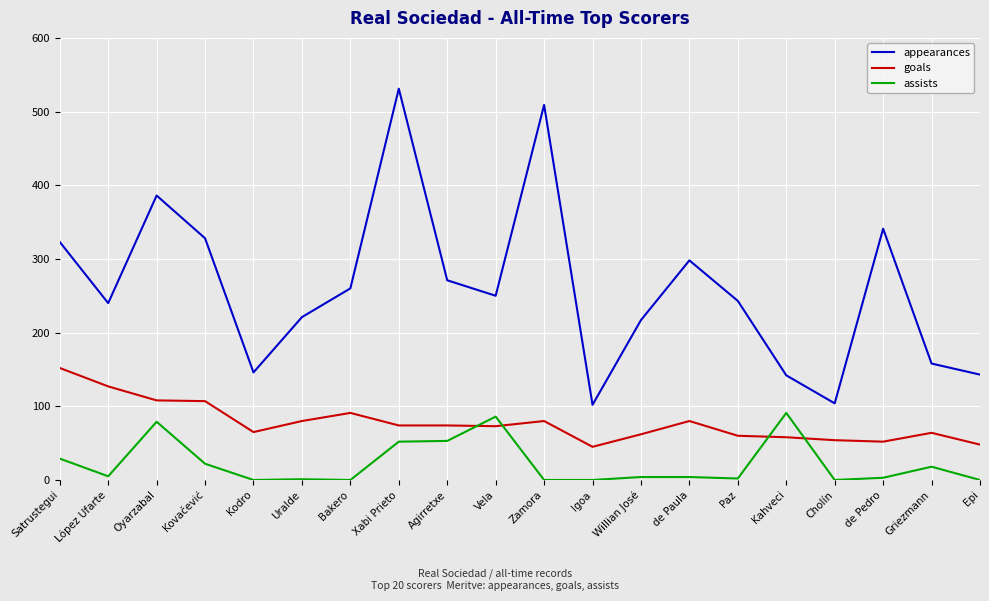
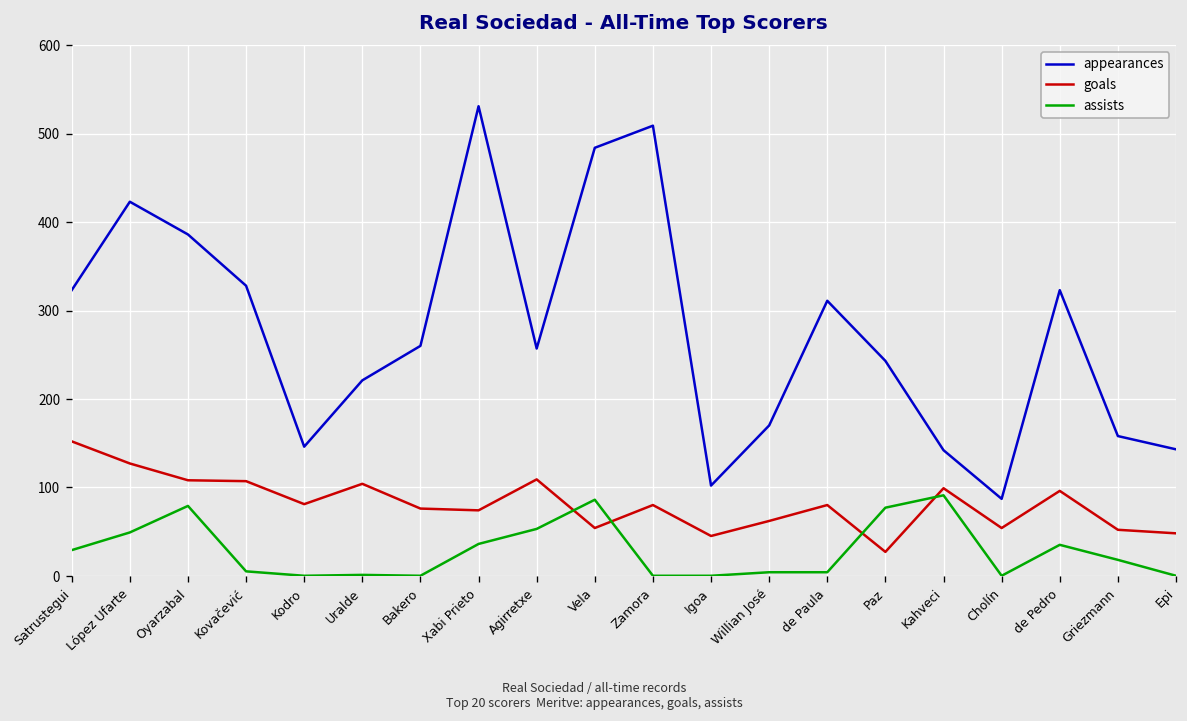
appearances, López Ufarte: 240 -> 420
assists, López Ufarte: 10 -> 50
assists, Kovačević: 20 -> 10
goals, Kodro: 70 -> 80
goals, Uralde: 80 -> 100
goals, Bakero: 90 -> 80
assists, Xabi Prieto: 50 -> 40
appearances, Agirretxe: 270 -> 260
goals, Agirretxe: 70 -> 110
appearances, Vela: 250 -> 480
goals, Vela: 70 -> 50
appearances, Willian José: 220 -> 170
appearances, de Paula: 300 -> 310
goals, Paz: 60 -> 30
assists, Paz: 0 -> 80
goals, Kahveci: 60 -> 100
appearances, Cholín: 100 -> 90
appearances, de Pedro: 340 -> 320
goals, de Pedro: 50 -> 100
assists, de Pedro: 0 -> 40
goals, Griezmann: 60 -> 50
